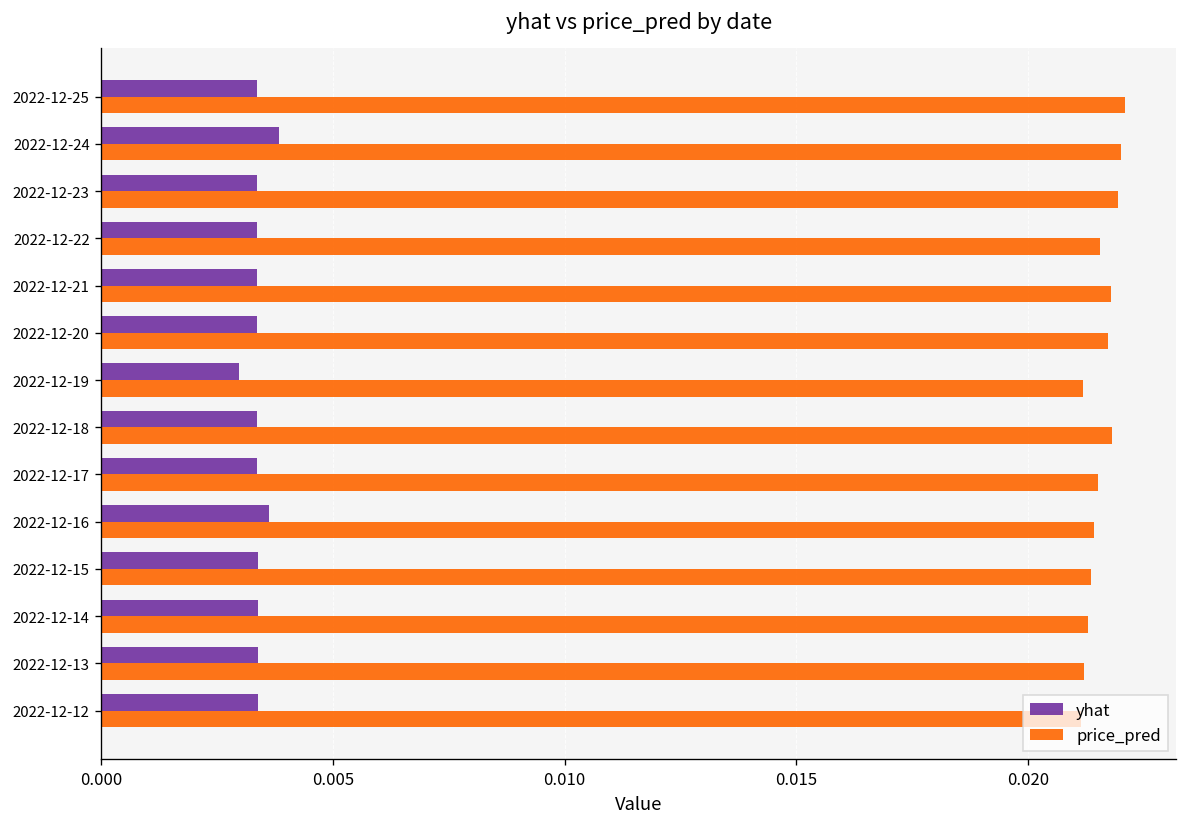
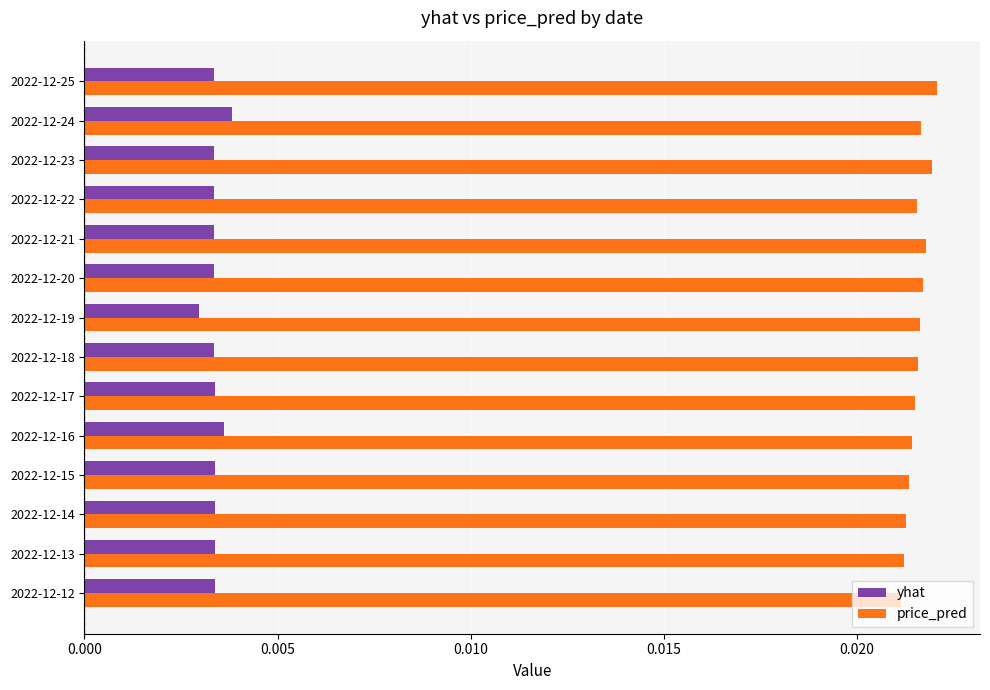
price_pred, 2022-12-24: 0.0220 -> 0.0217
price_pred, 2022-12-19: 0.0212 -> 0.0216
price_pred, 2022-12-18: 0.0218 -> 0.0216
